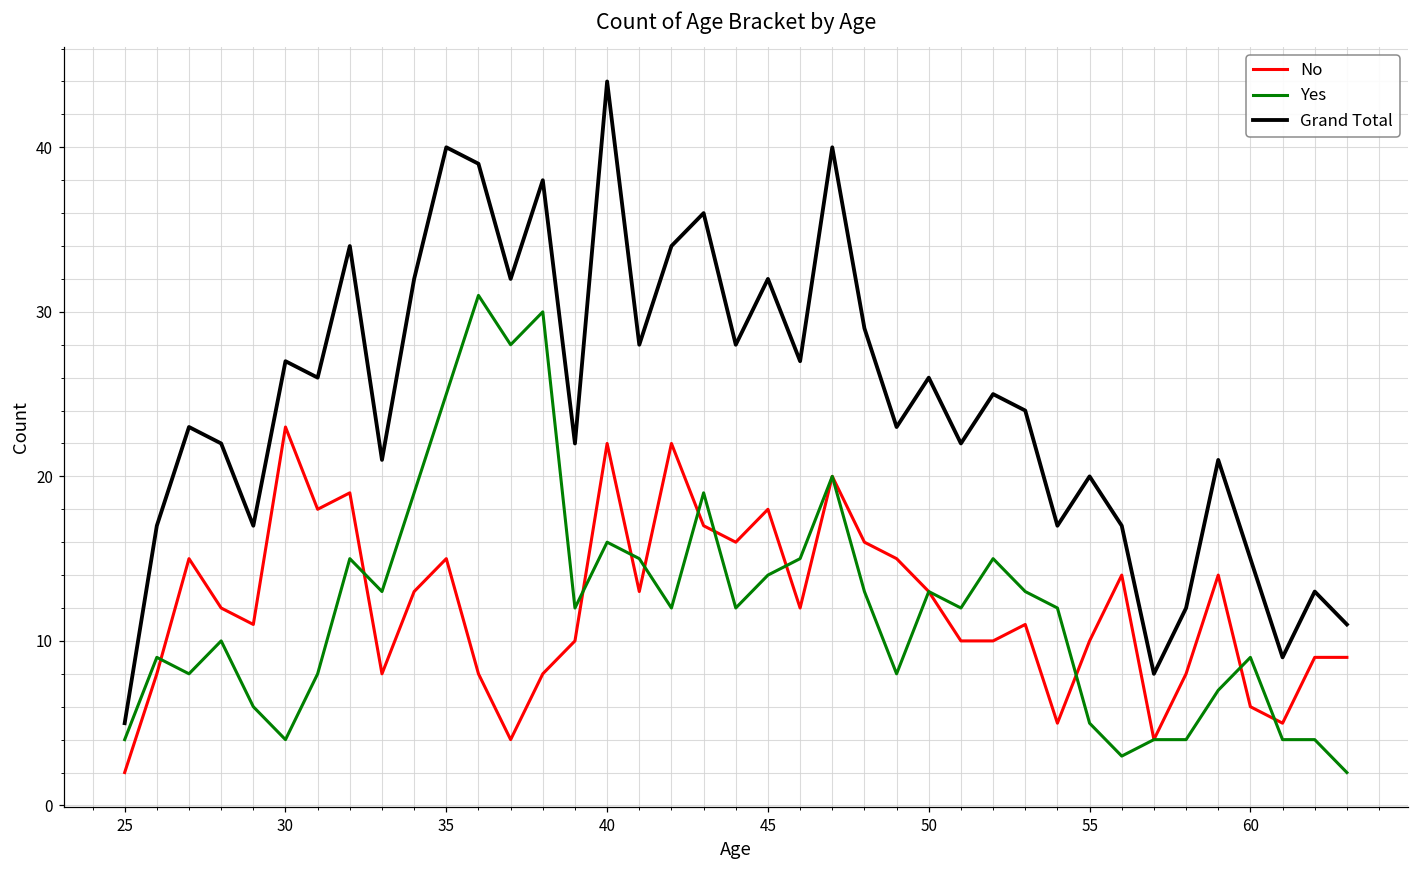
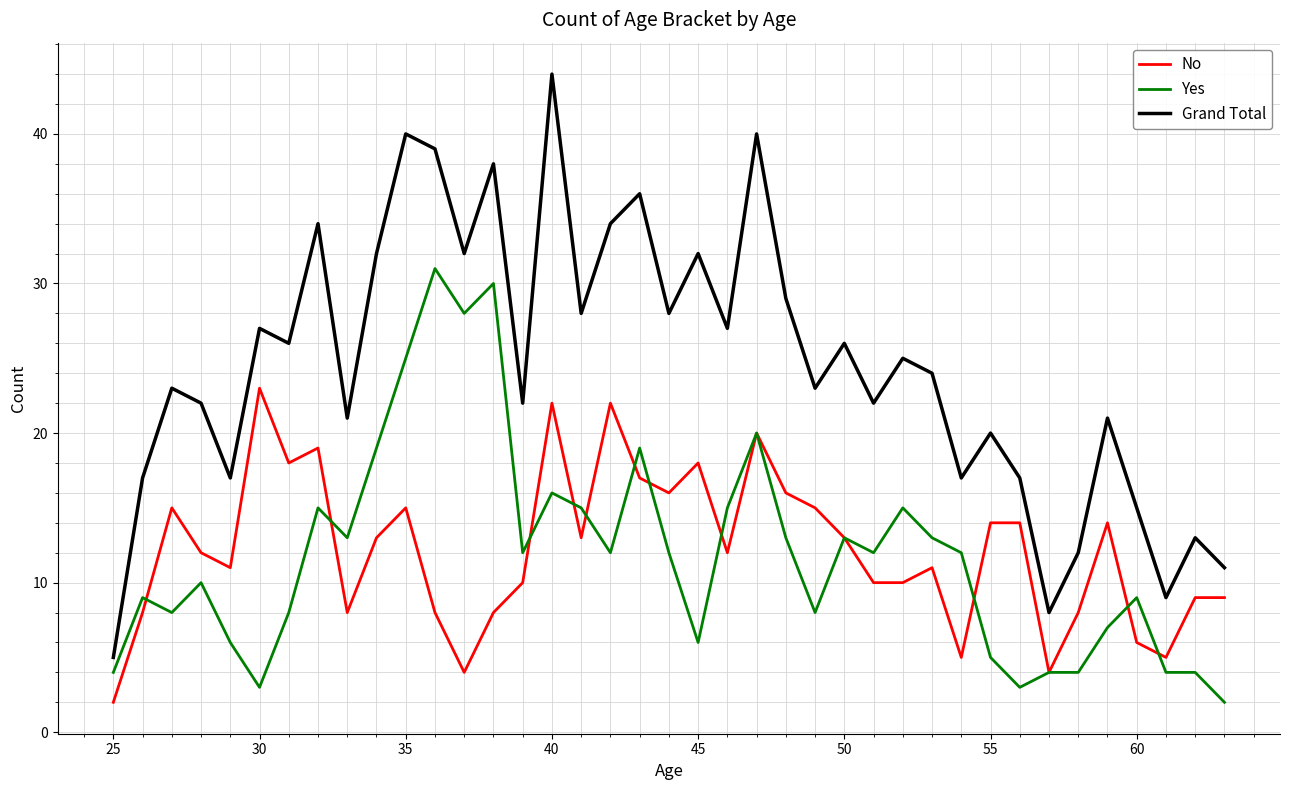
Yes, 30: 4 -> 3
Yes, 45: 14 -> 6
No, 55: 10 -> 14
